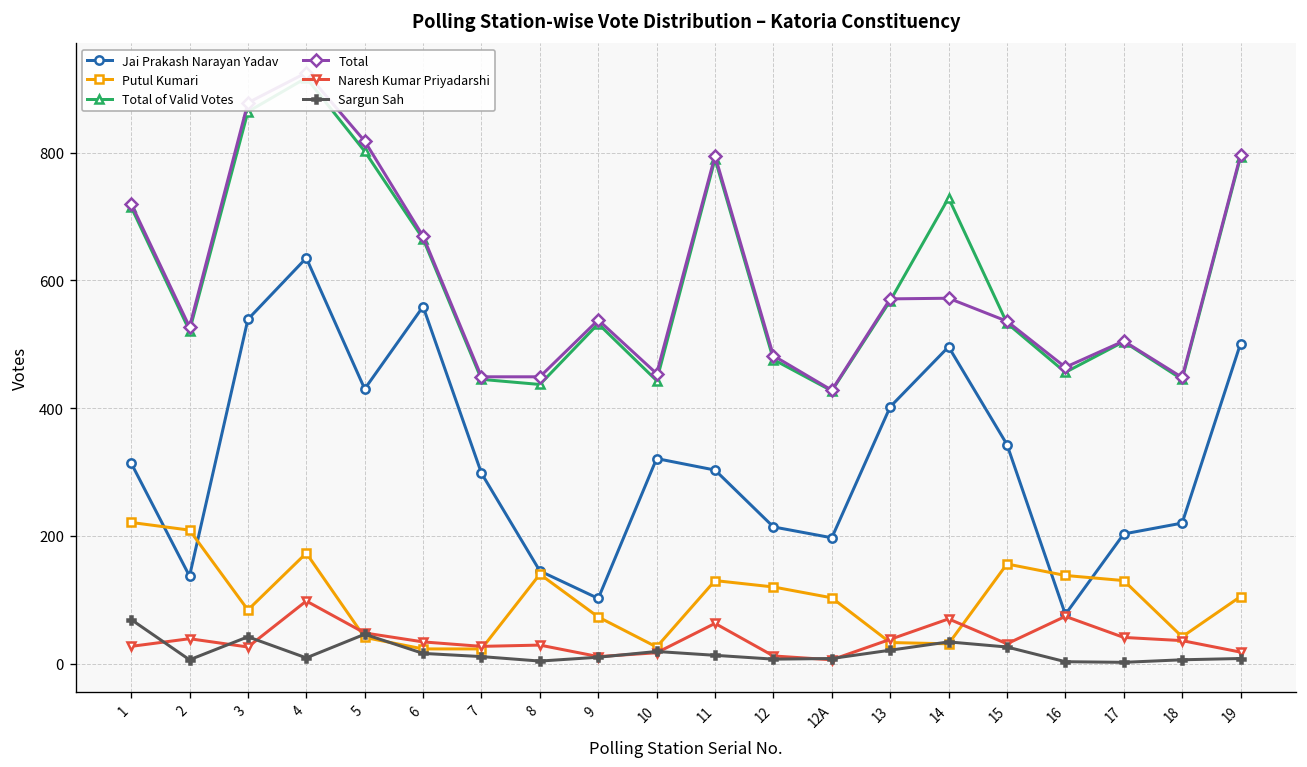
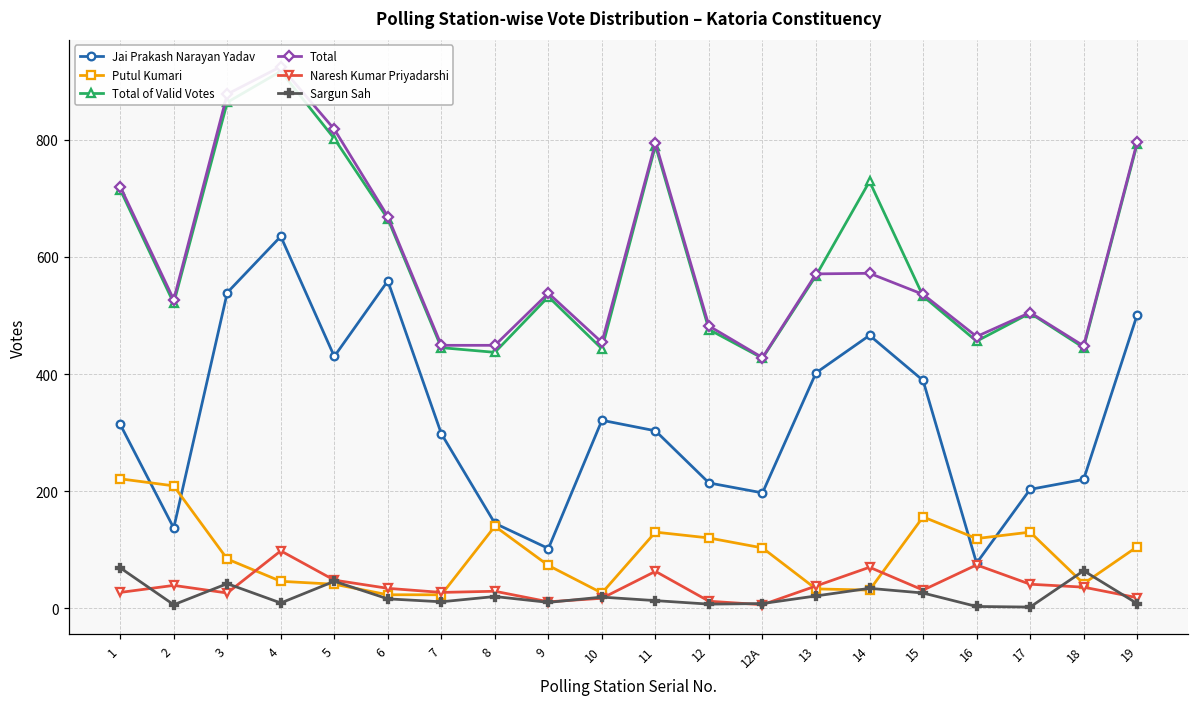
Putul Kumari, 4: 170 -> 50
Sargun Sah, 8: 0 -> 20
Jai Prakash Narayan Yadav, 14: 500 -> 470
Jai Prakash Narayan Yadav, 15: 340 -> 390
Putul Kumari, 16: 140 -> 120
Sargun Sah, 18: 10 -> 60
